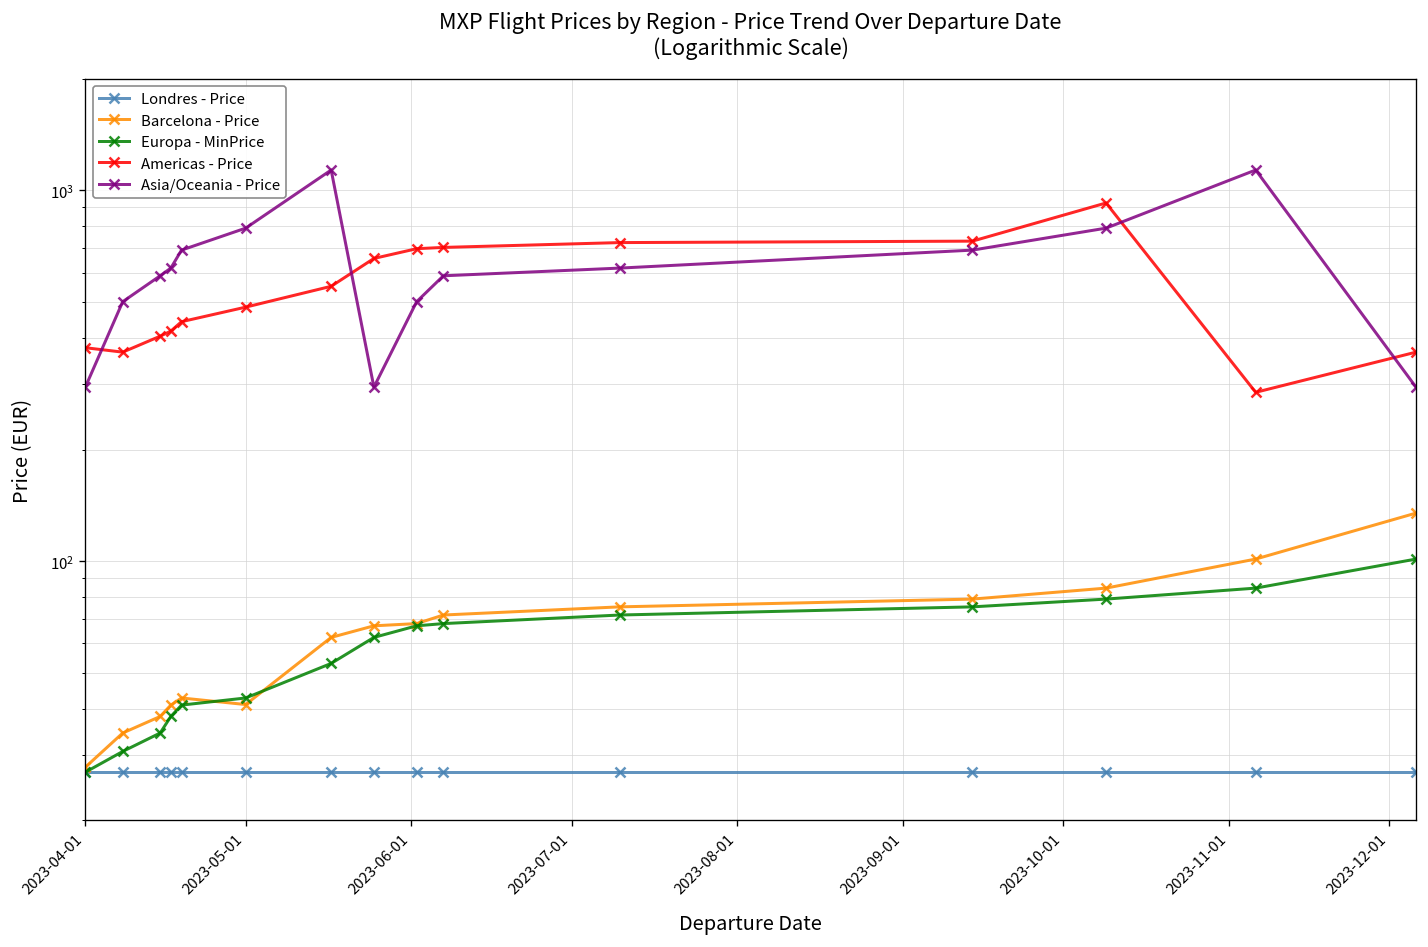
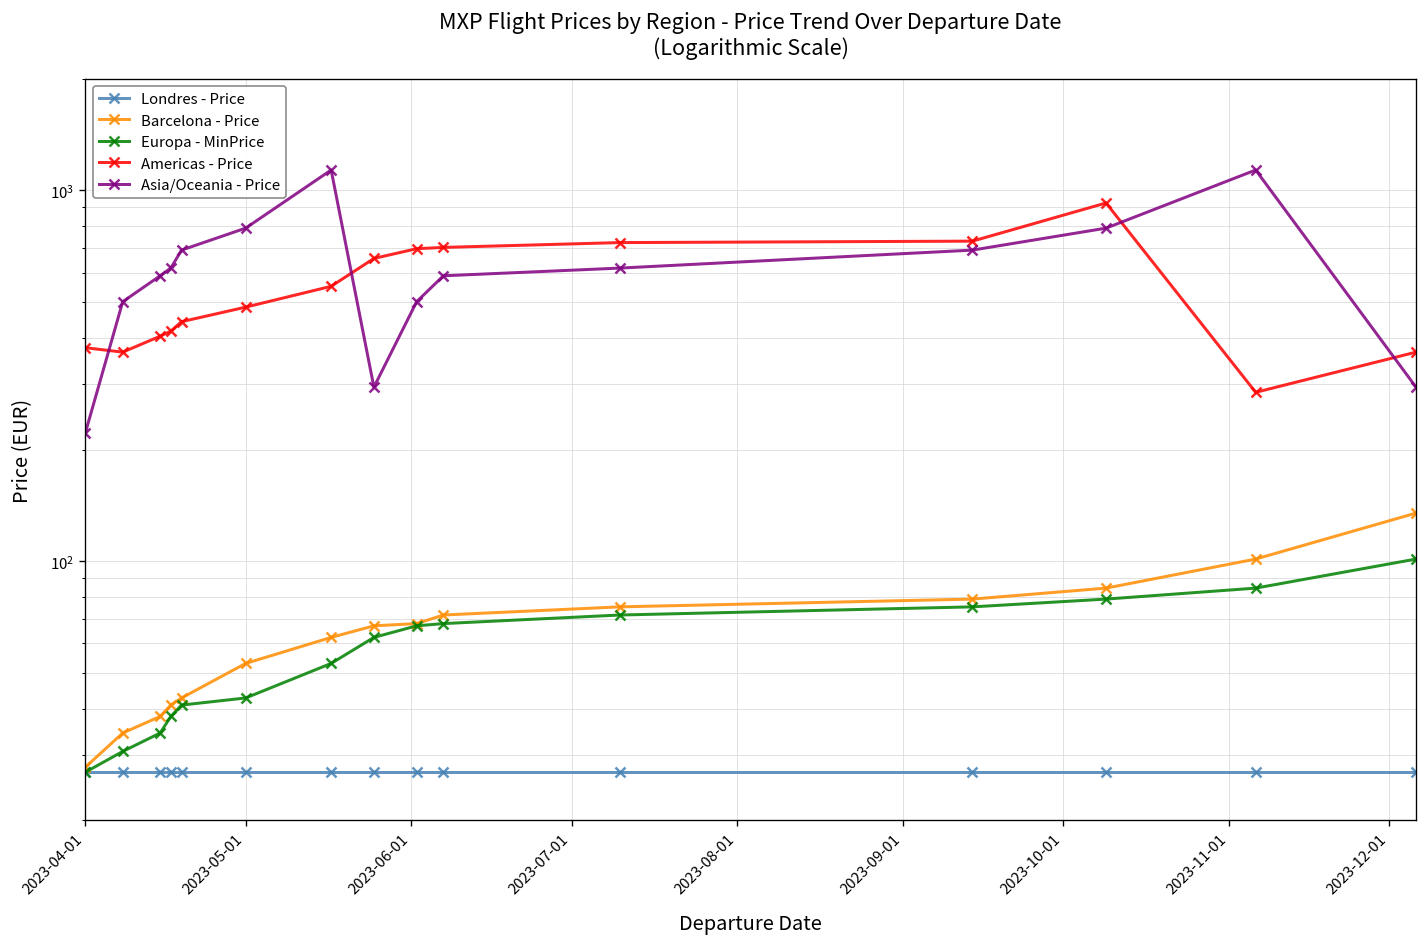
Asia/Oceania - Price, 2023-04-01: 290 -> 220
Barcelona - Price, 2023-05-01: 41 -> 53
